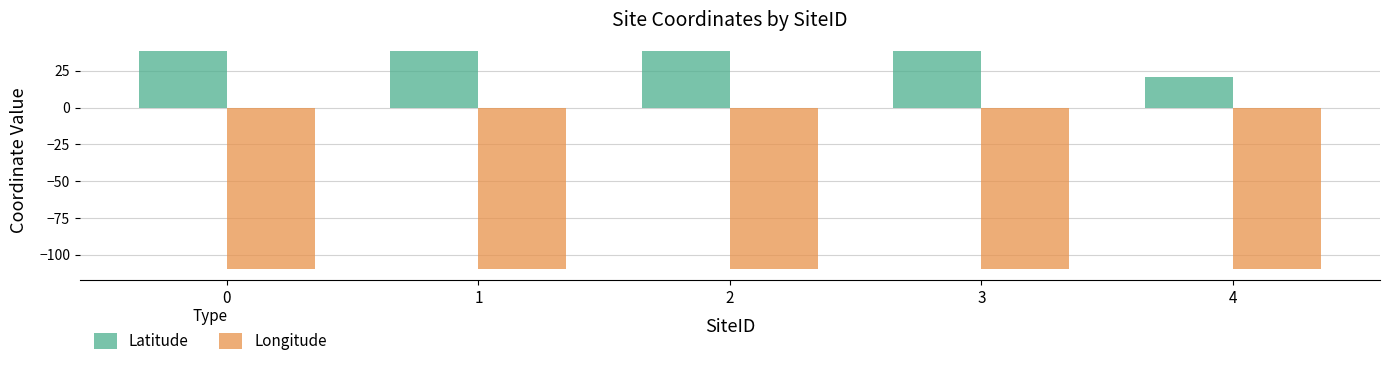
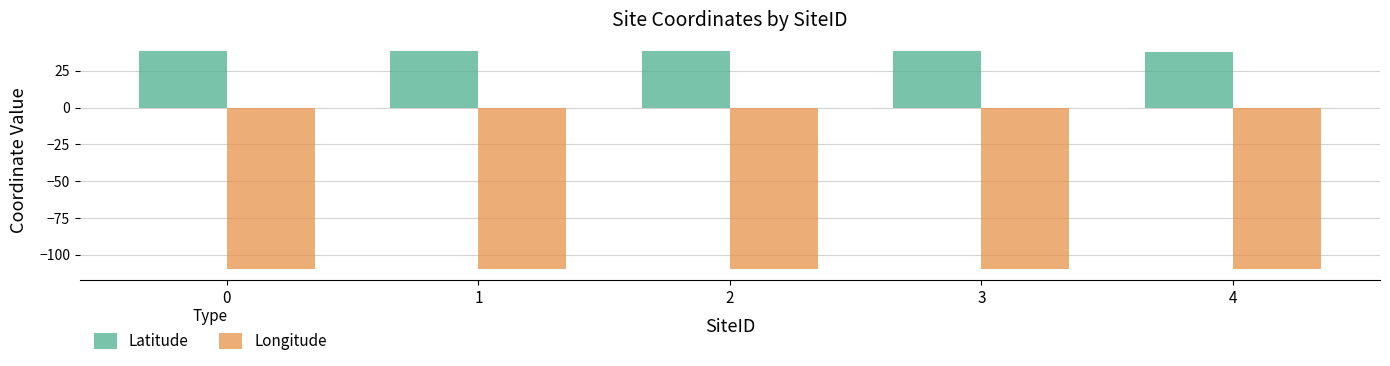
Latitude, 4: 21 -> 38
